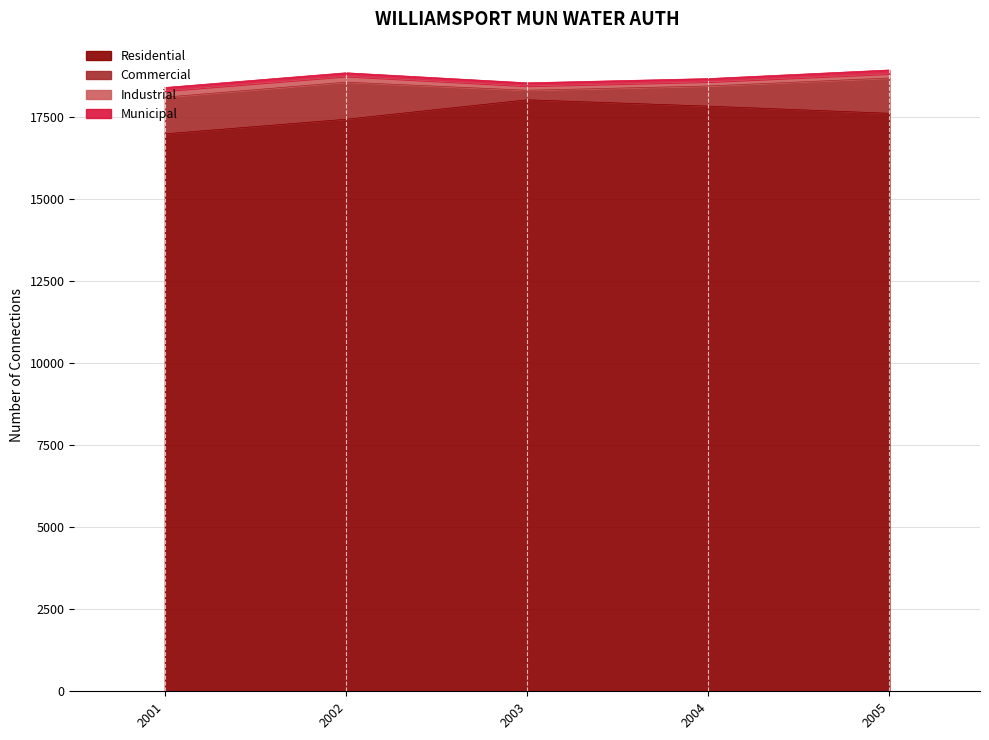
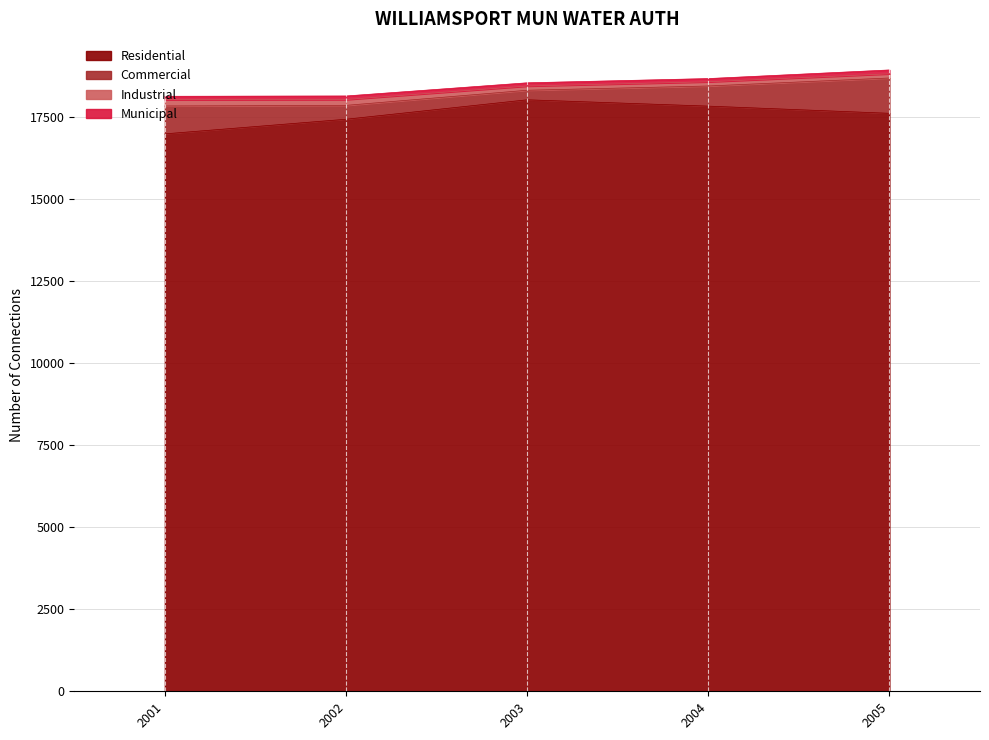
Commercial, 2001: 1100 -> 900
Commercial, 2002: 1100 -> 400
